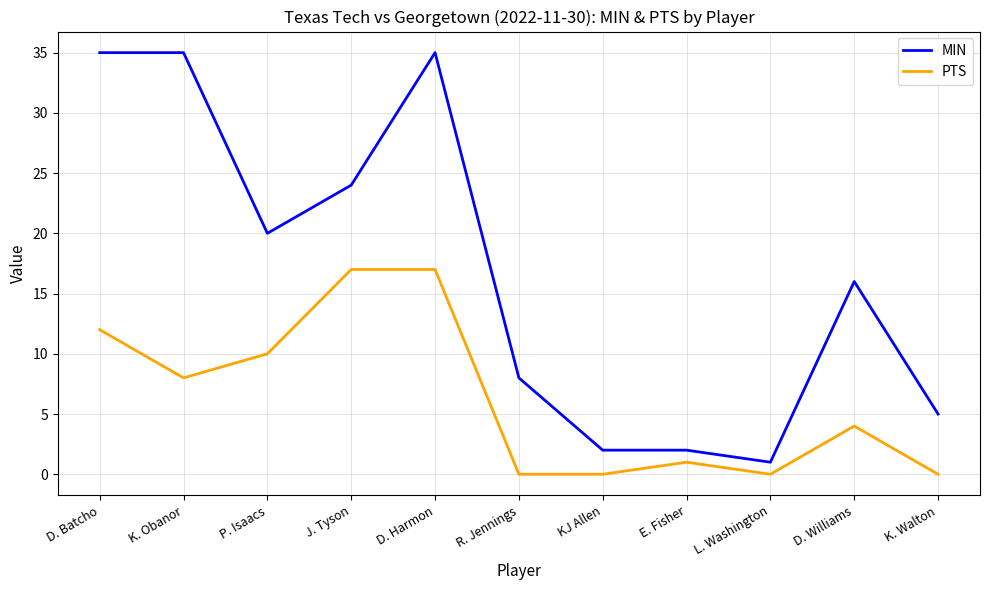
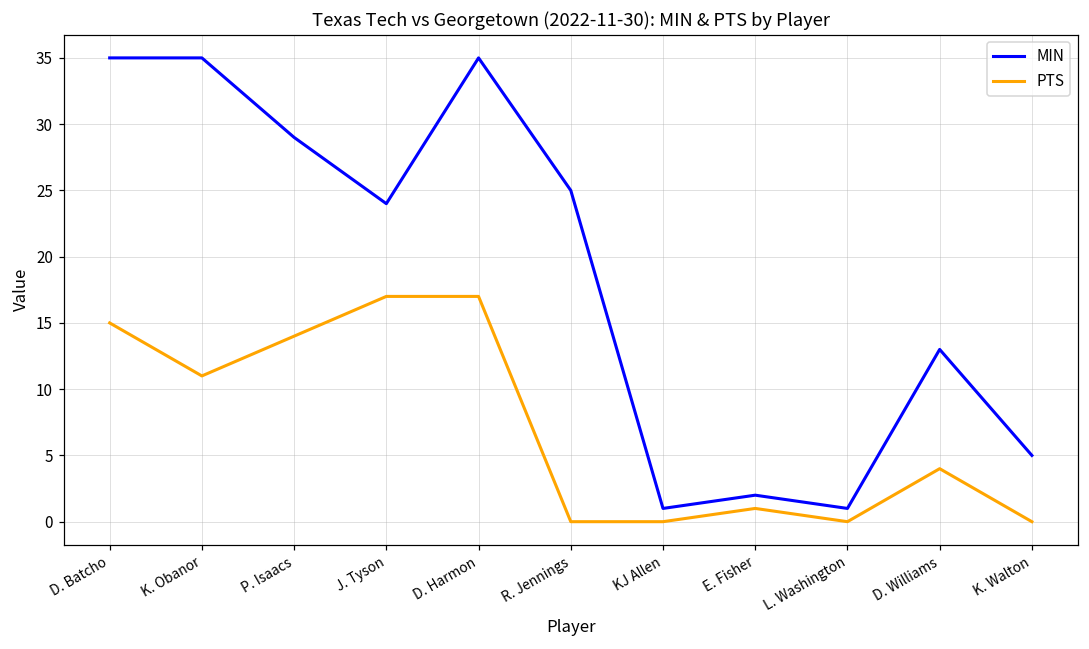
PTS, D. Batcho: 12 -> 15
PTS, K. Obanor: 8 -> 11
MIN, P. Isaacs: 20 -> 29
PTS, P. Isaacs: 10 -> 14
MIN, R. Jennings: 8 -> 25
MIN, KJ Allen: 2 -> 1
MIN, D. Williams: 16 -> 13
